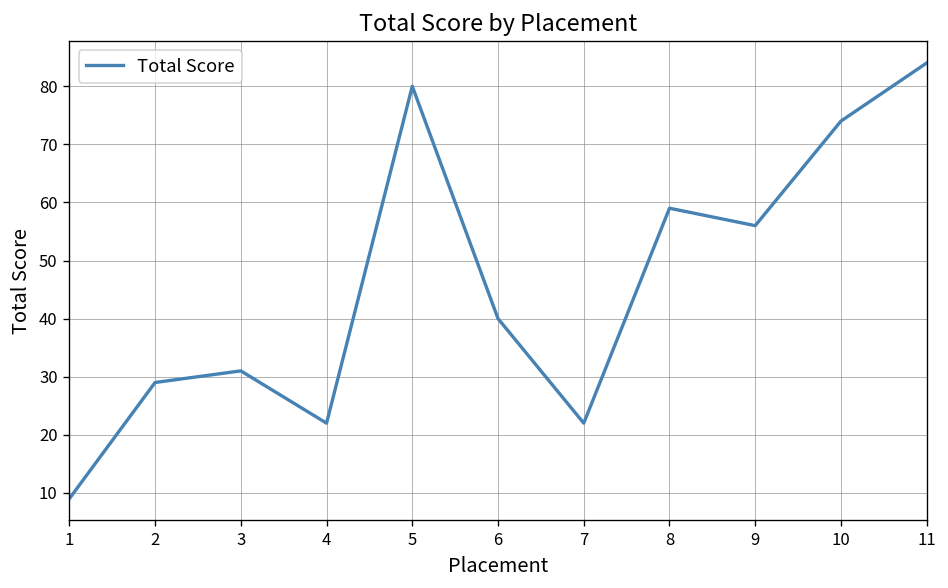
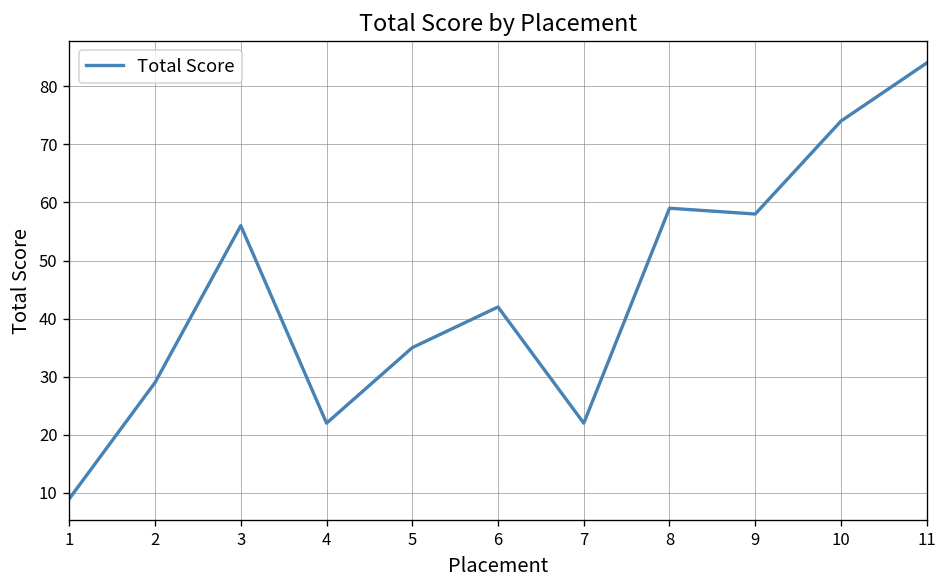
3: 31 -> 56
5: 80 -> 35
6: 40 -> 42
9: 56 -> 58
